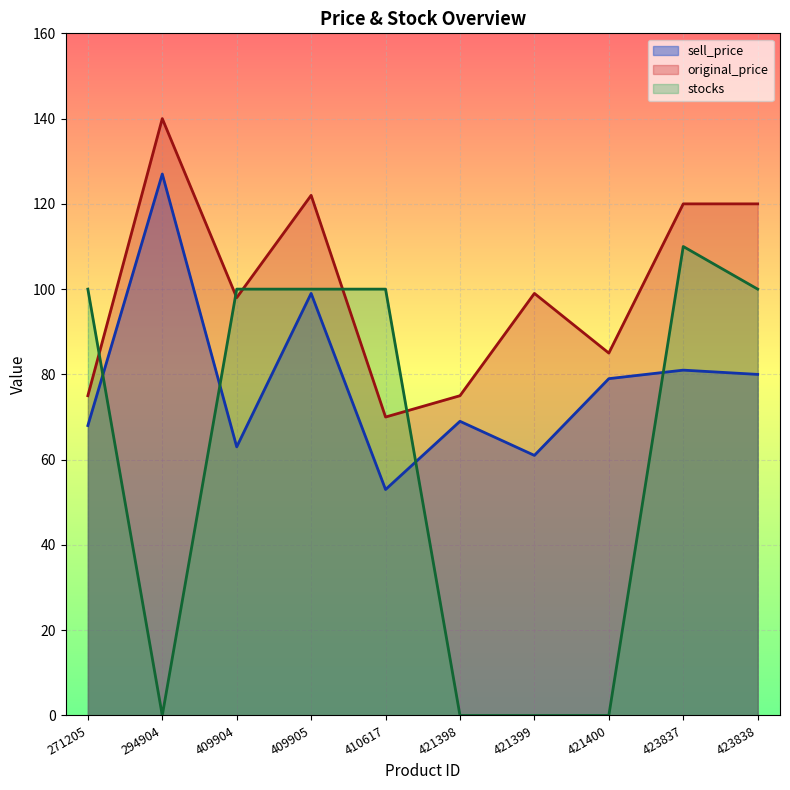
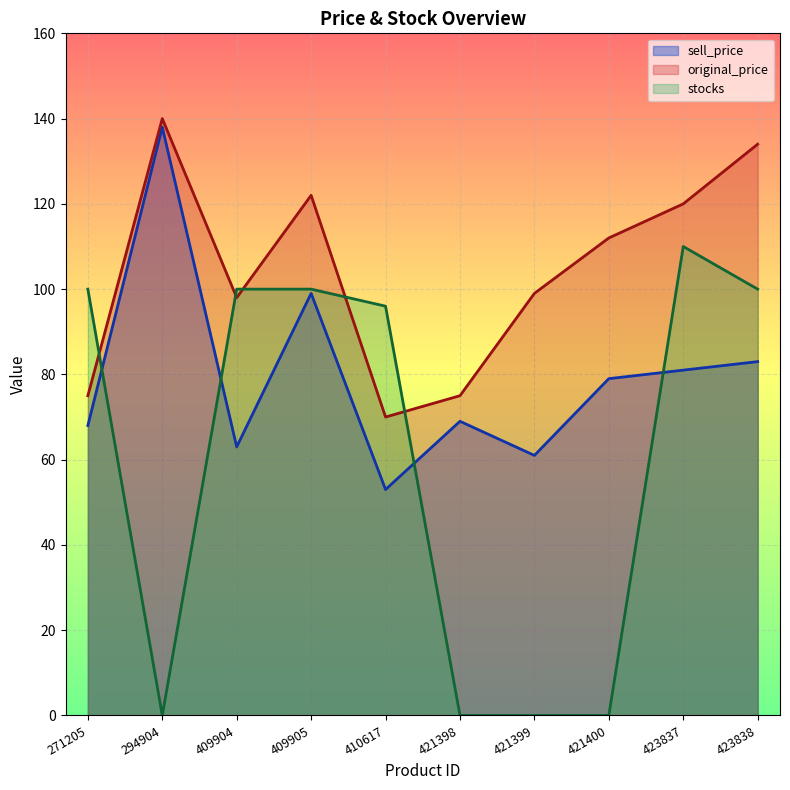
sell_price, 294904: 127 -> 138
stocks, 410617: 100 -> 96
original_price, 421400: 85 -> 112
sell_price, 423838: 80 -> 83
original_price, 423838: 120 -> 134
